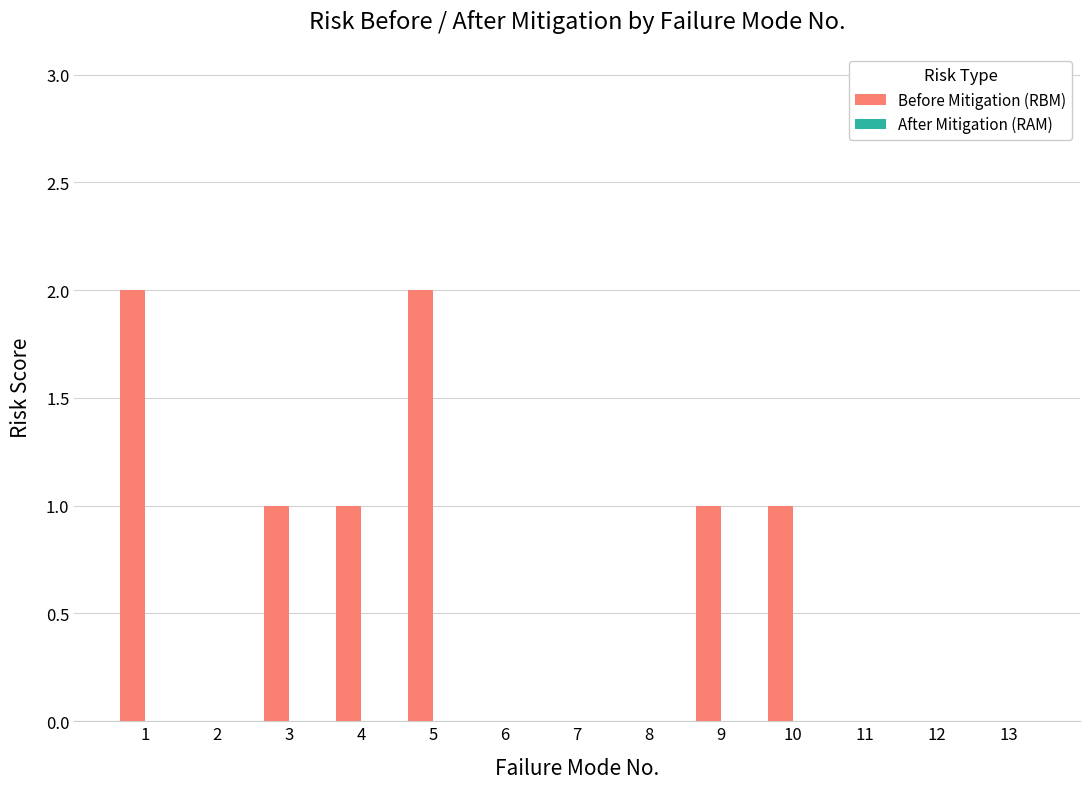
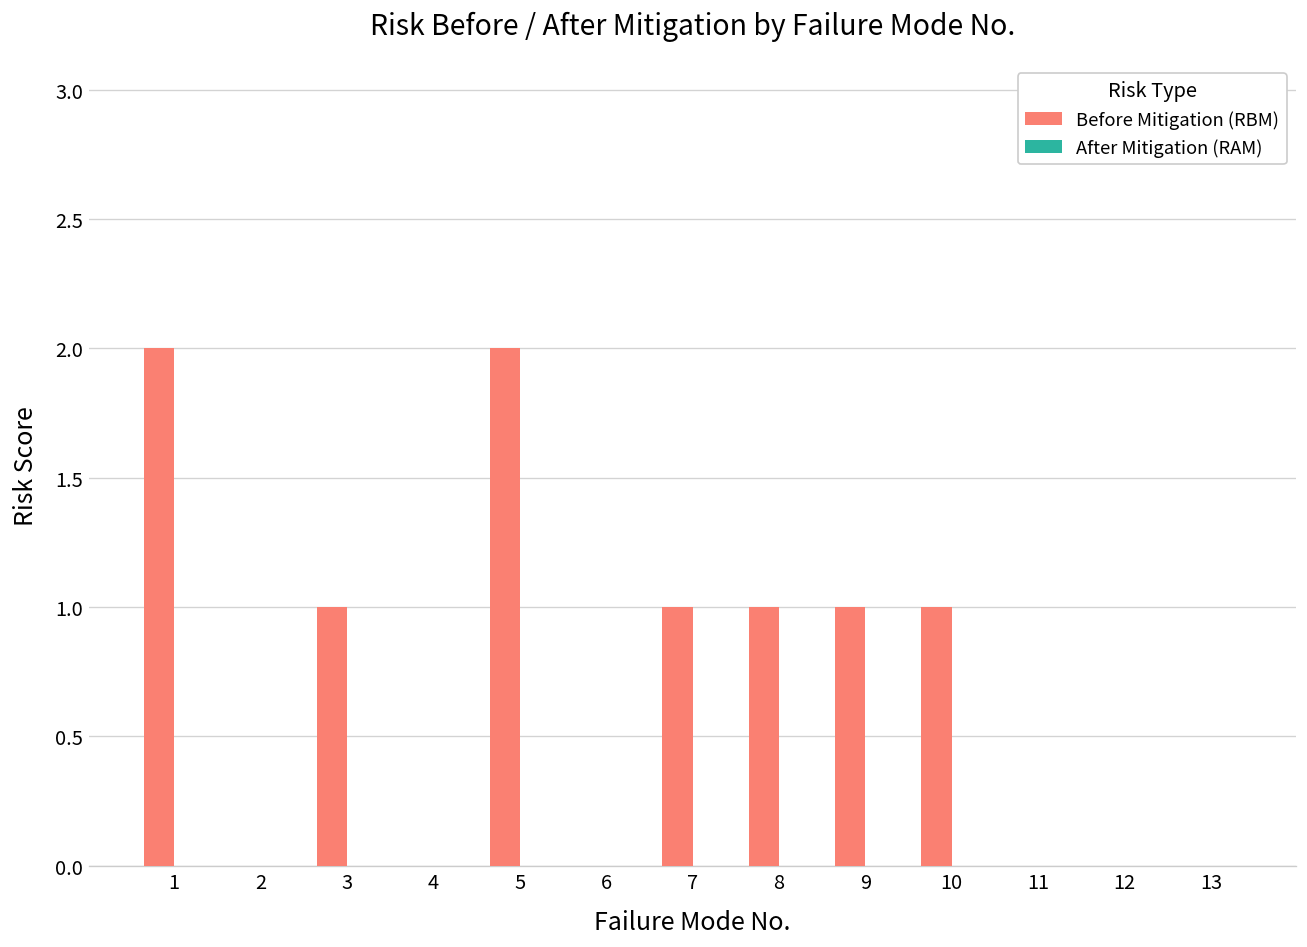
Before Mitigation (RBM), 4: 1 -> 0
Before Mitigation (RBM), 7: 0 -> 1
Before Mitigation (RBM), 8: 0 -> 1
